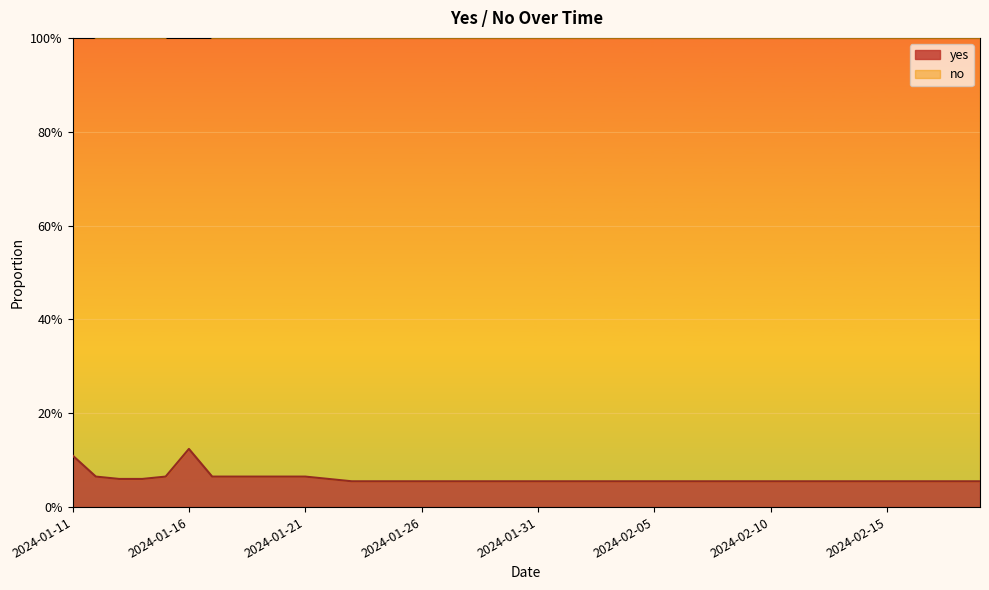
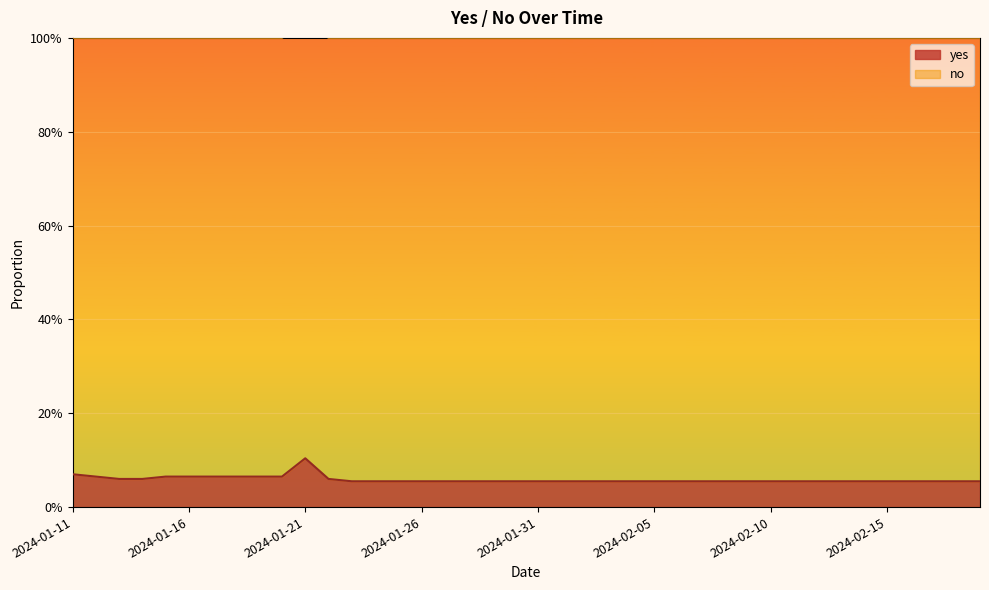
yes, 2024-01-11: 11% -> 7%
yes, 2024-01-16: 12% -> 7%
yes, 2024-01-21: 7% -> 10%
